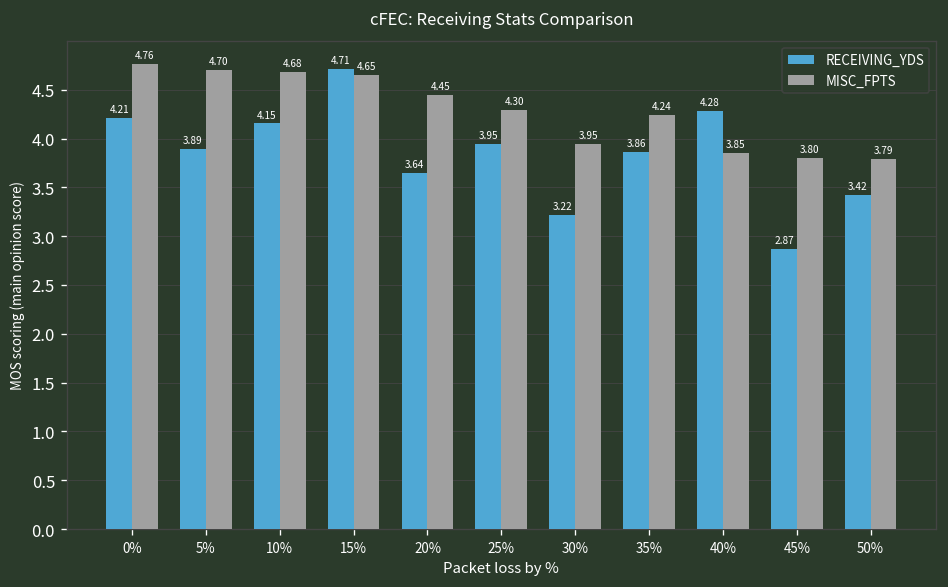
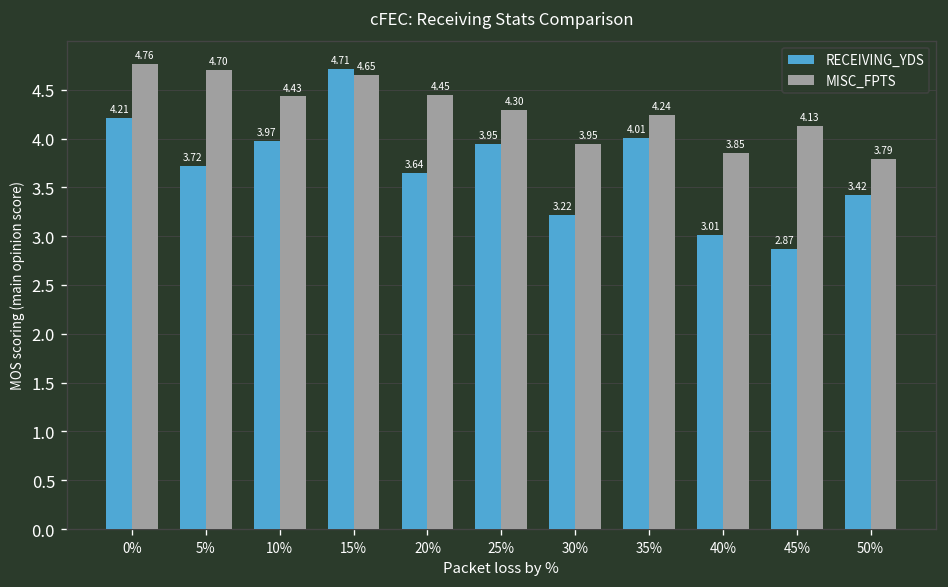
RECEIVING_YDS, 5%: 3.89 -> 3.72
RECEIVING_YDS, 10%: 4.15 -> 3.97
MISC_FPTS, 10%: 4.68 -> 4.43
RECEIVING_YDS, 35%: 3.86 -> 4.01
RECEIVING_YDS, 40%: 4.28 -> 3.01
MISC_FPTS, 45%: 3.80 -> 4.13
